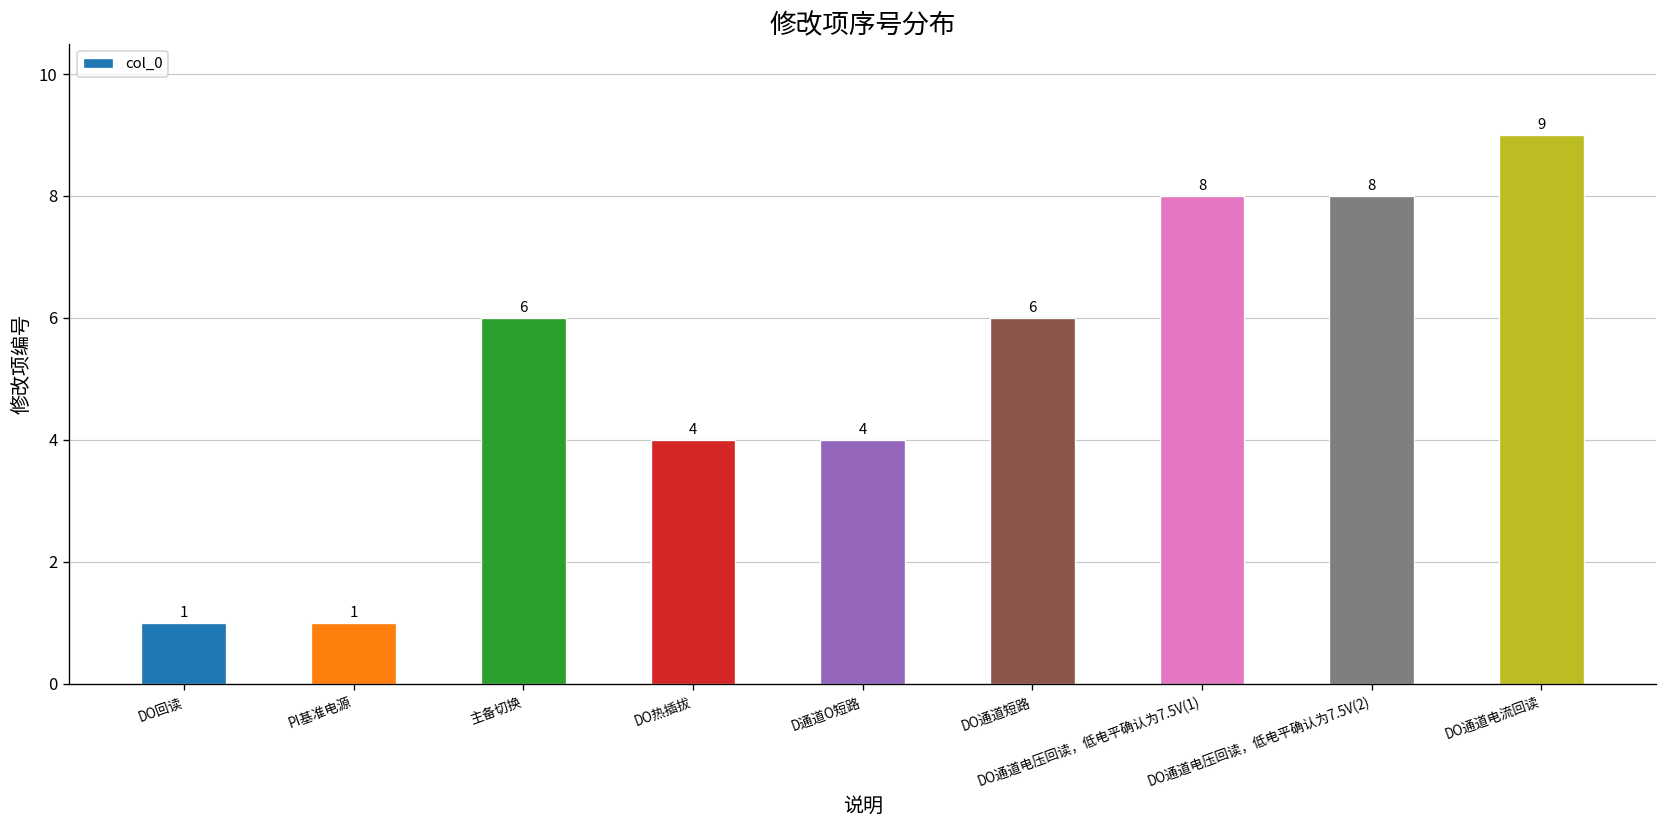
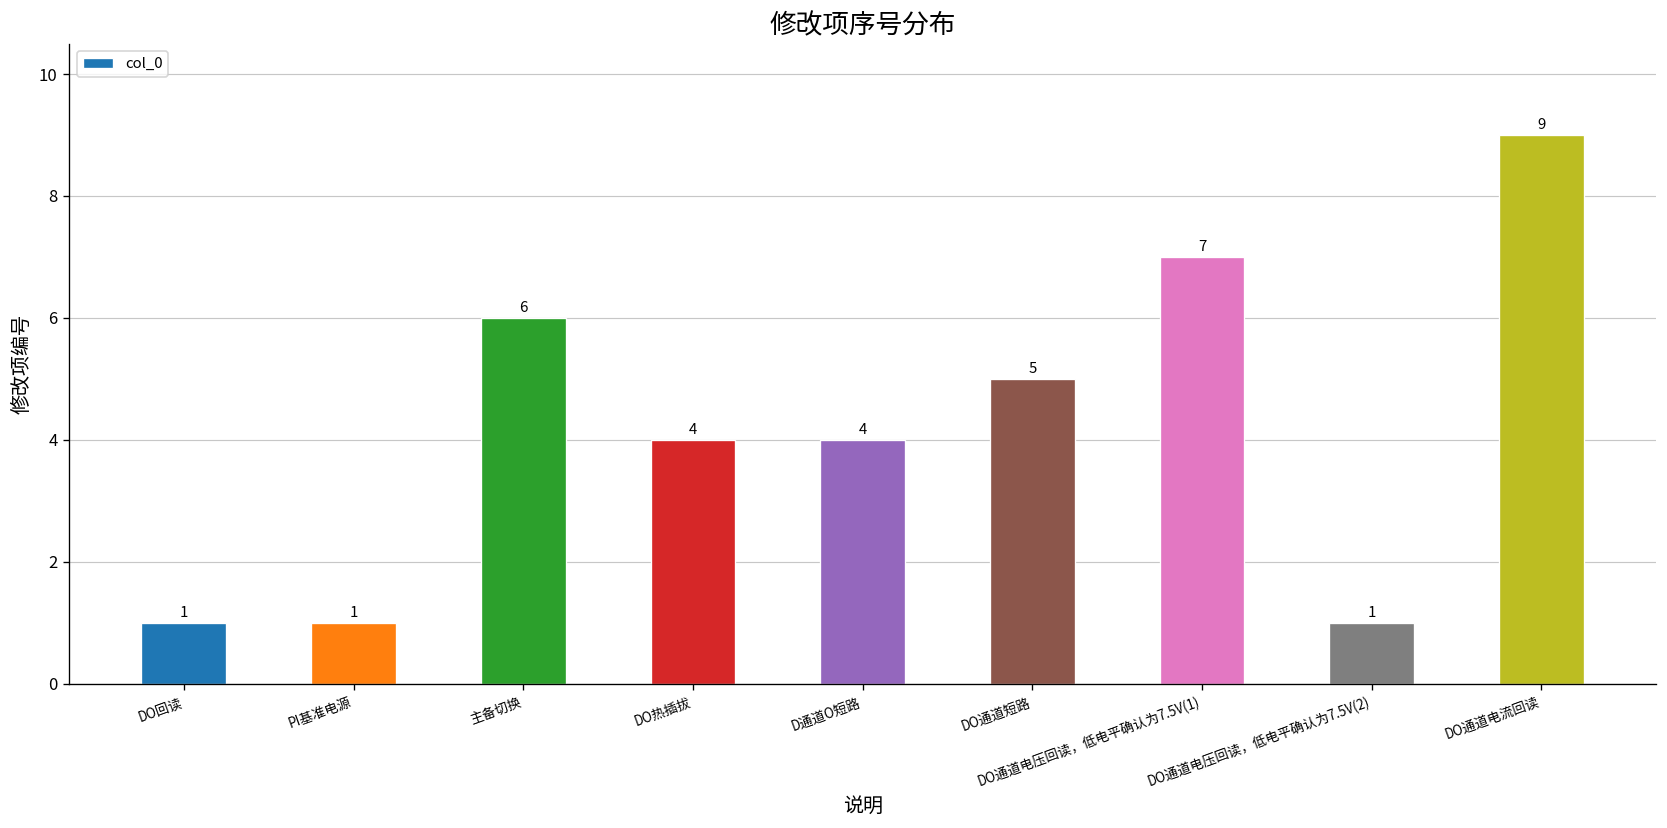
DO通道短路: 6 -> 5
DO通道电压回读，低电平确认为7.5V(1): 8 -> 7
DO通道电压回读，低电平确认为7.5V(2): 8 -> 1
